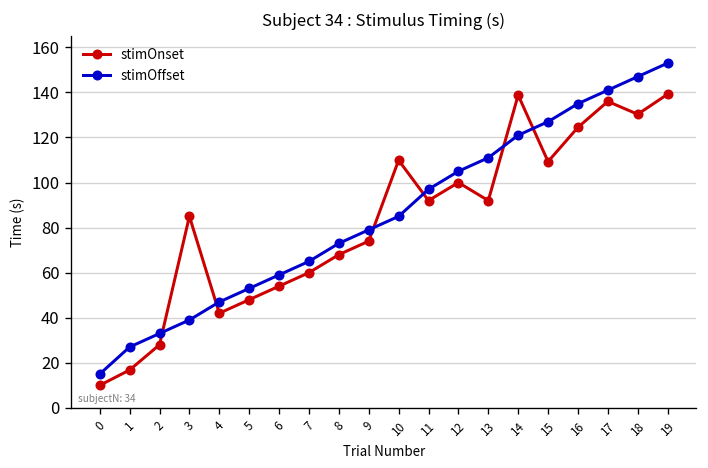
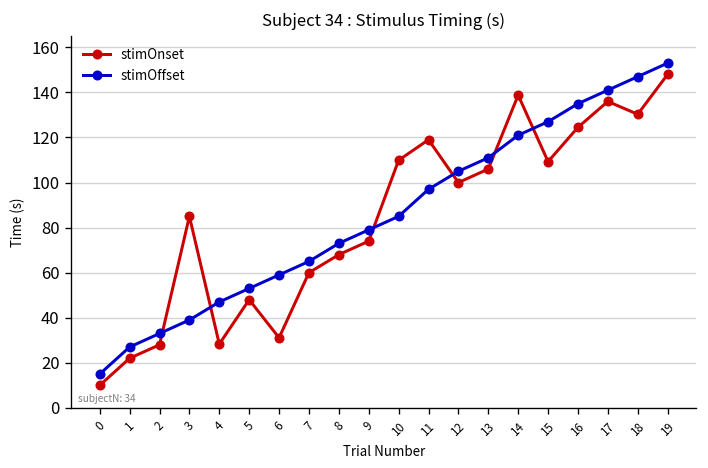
stimOnset, 1: 17 -> 22
stimOnset, 4: 42 -> 28
stimOnset, 6: 54 -> 31
stimOnset, 11: 92 -> 119
stimOnset, 13: 92 -> 106
stimOnset, 19: 139 -> 148
